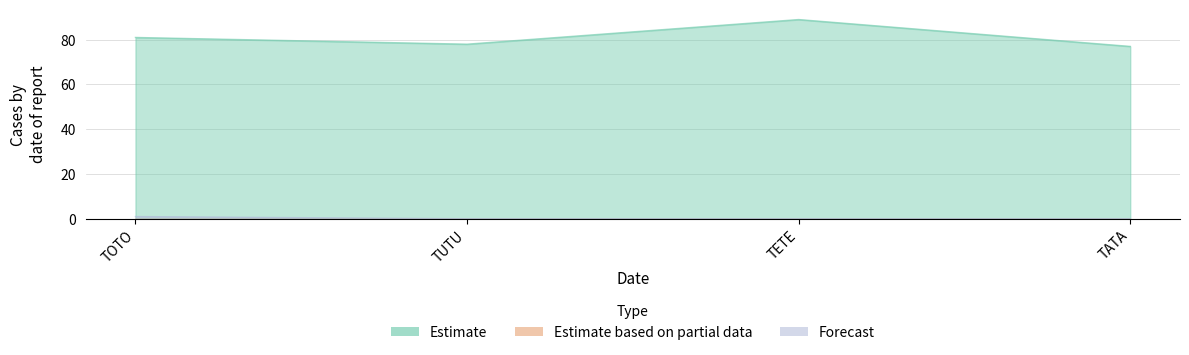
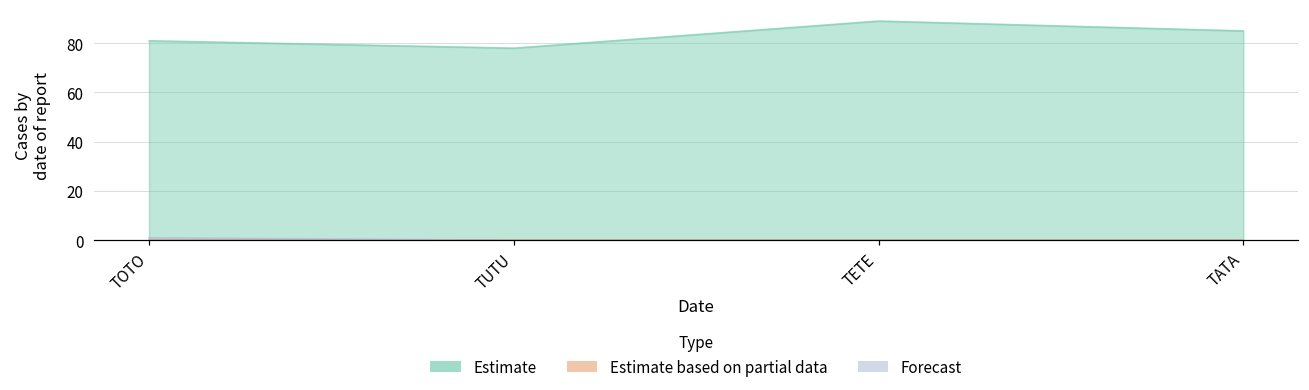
Estimate, TATA: 77 -> 85
